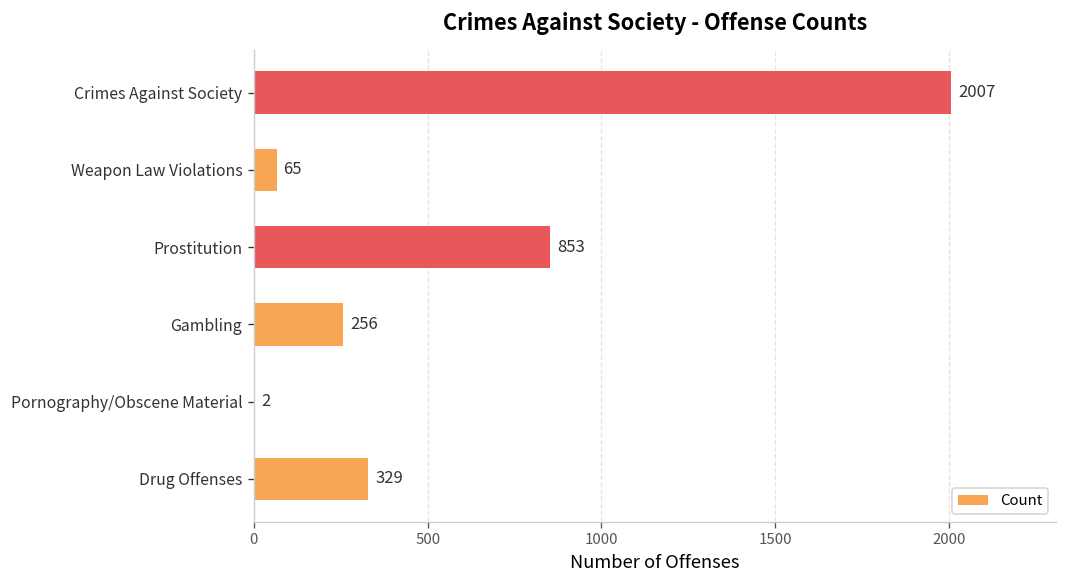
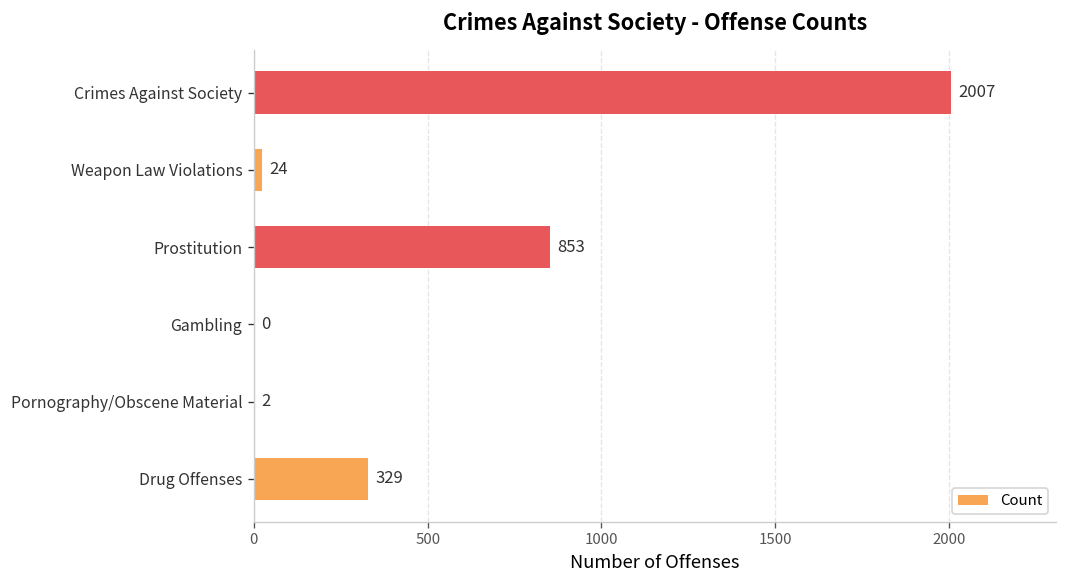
Weapon Law Violations: 65 -> 24
Gambling: 256 -> 0
